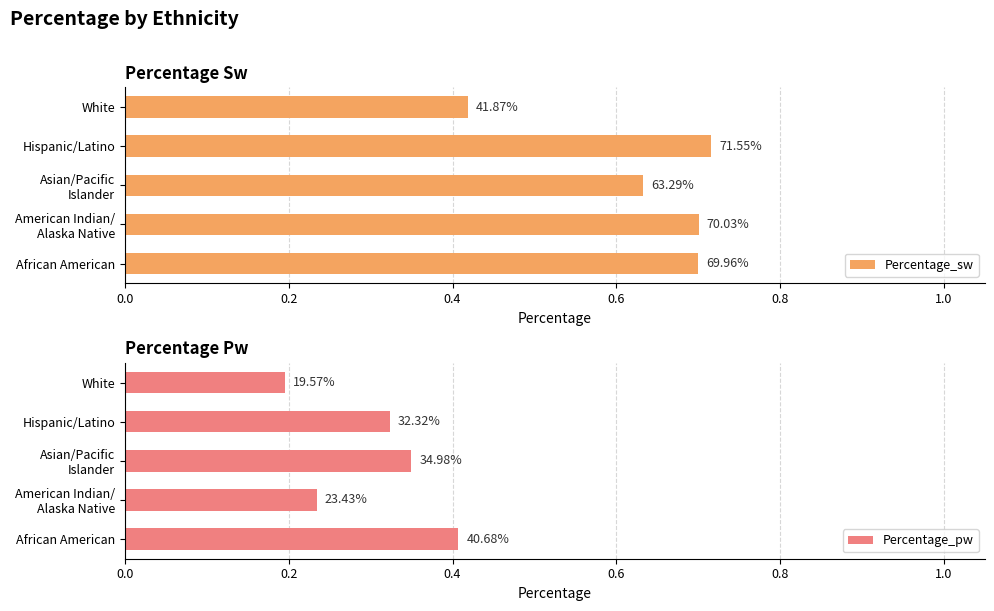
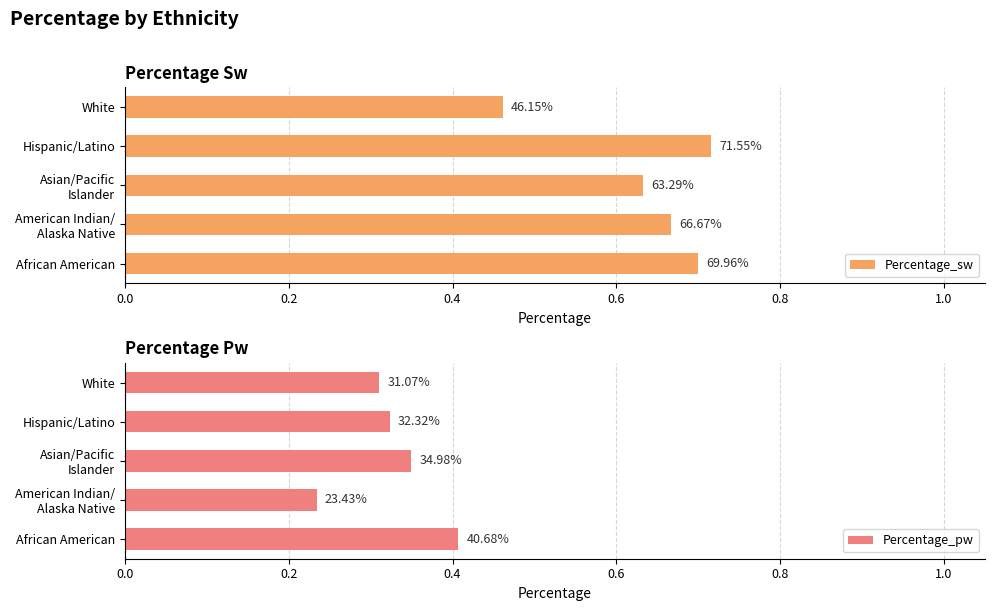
Percentage Sw, White: 41.87% -> 46.15%
Percentage Sw, American Indian/ Alaska Native: 70.03% -> 66.67%
Percentage Pw, White: 19.57% -> 31.07%
